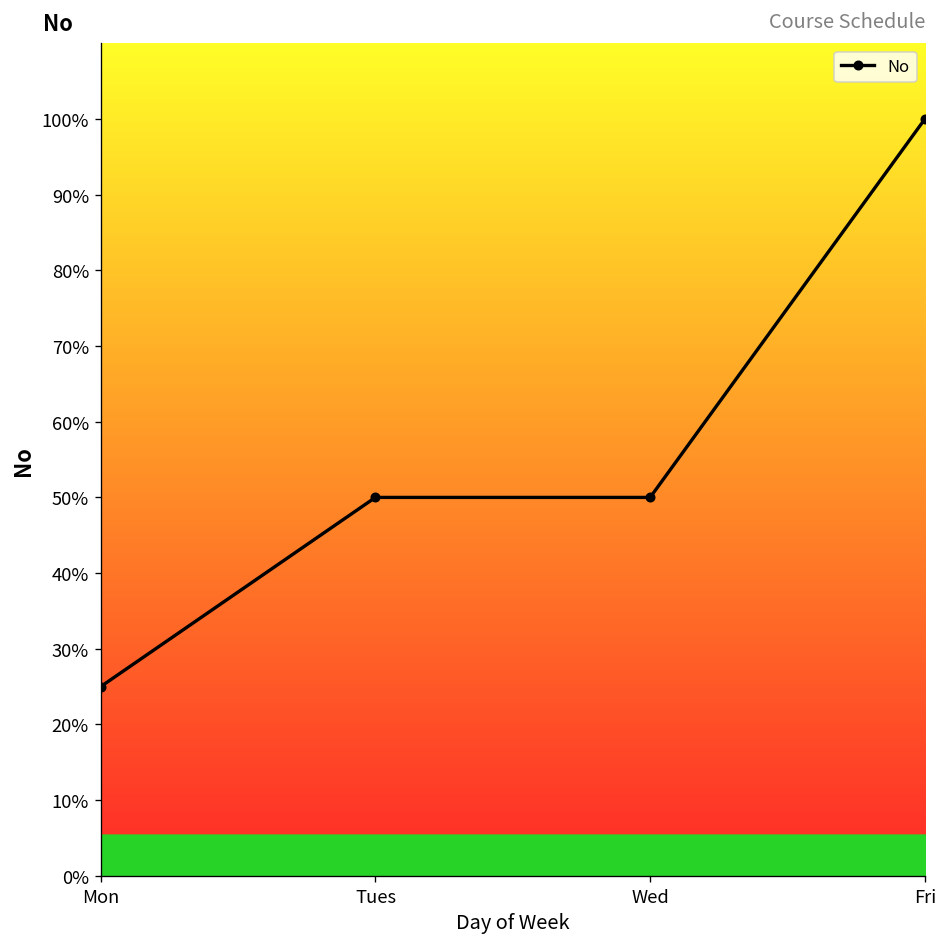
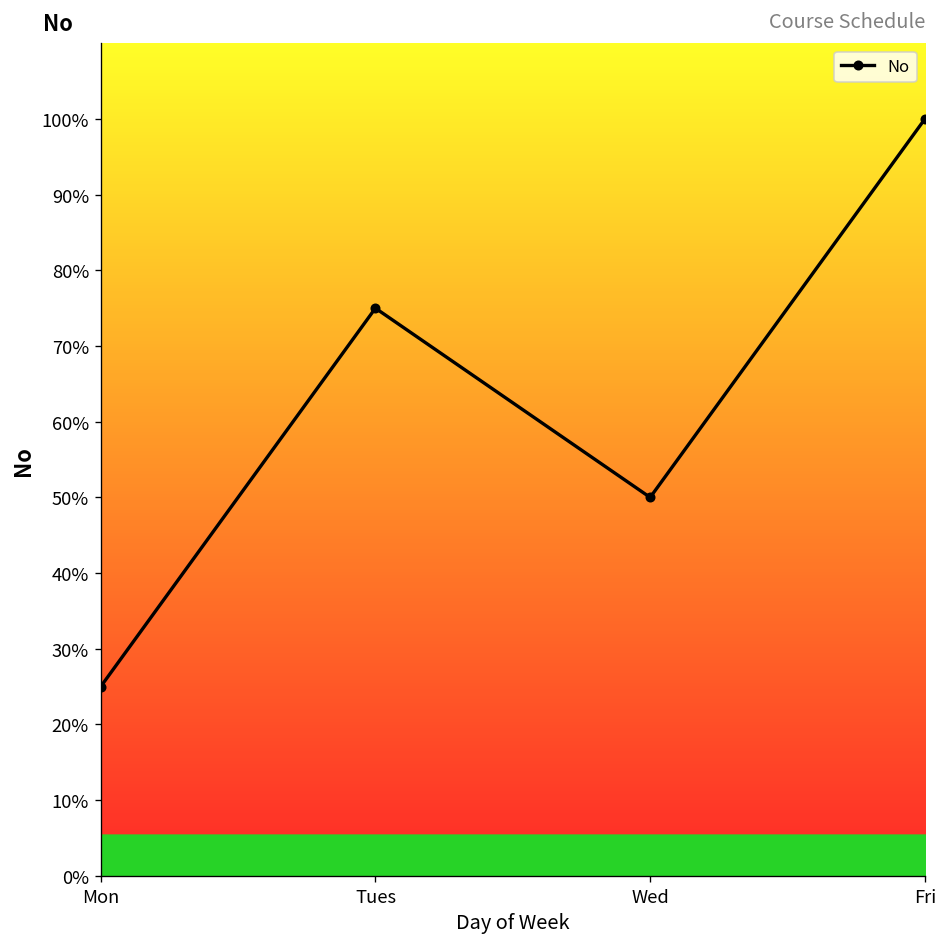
Tues: 50% -> 75%
